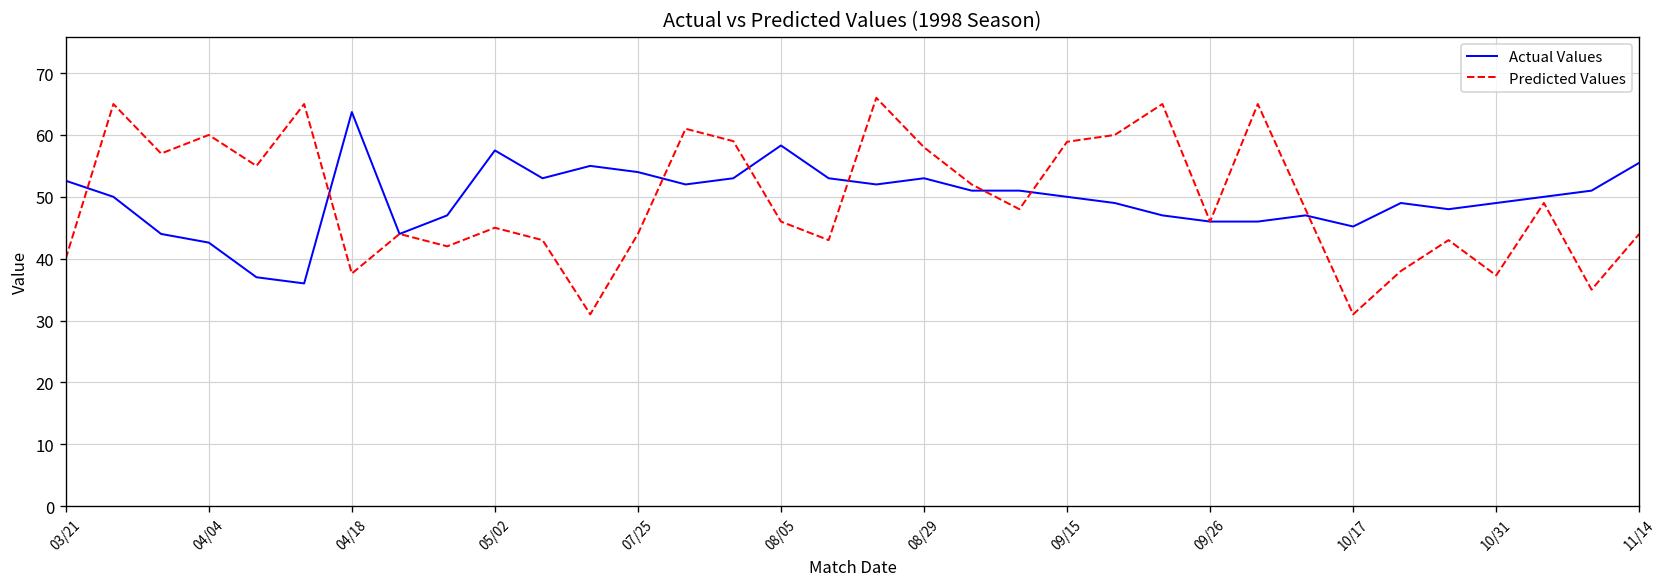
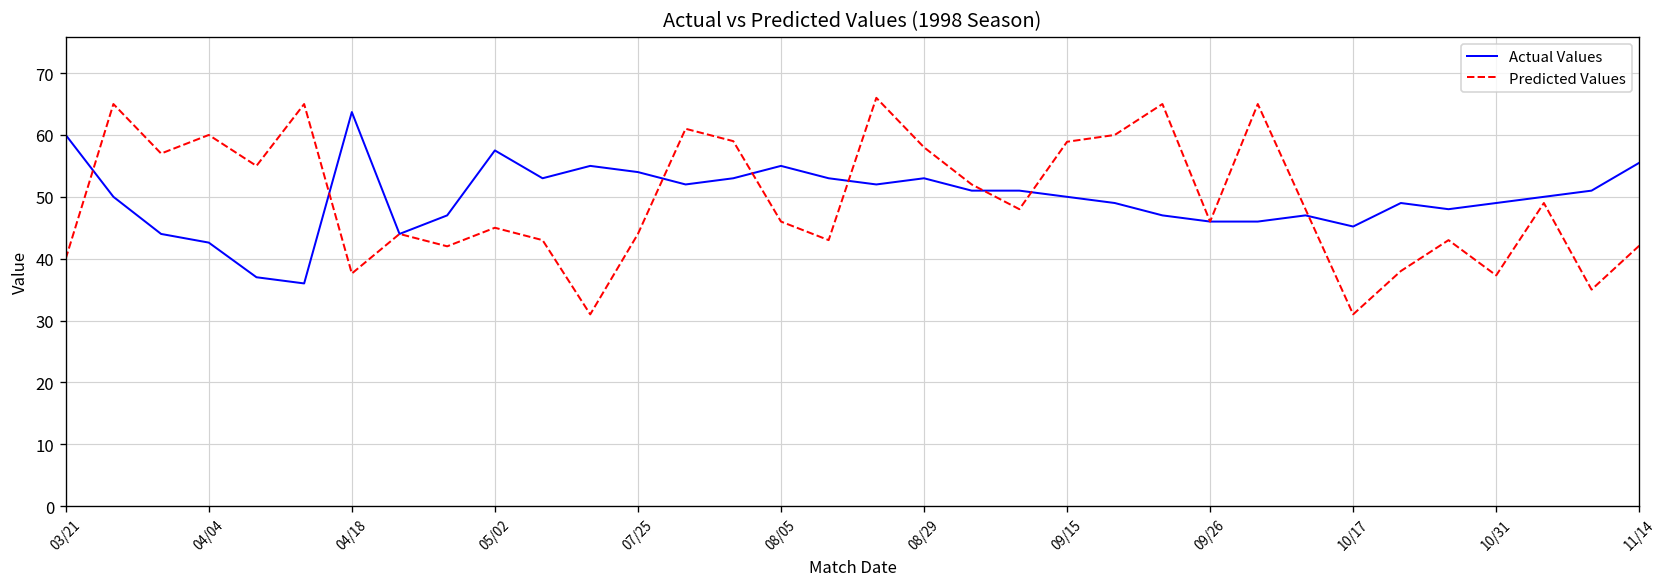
Actual Values, 03/21: 53 -> 60
Actual Values, 08/05: 58 -> 55
Predicted Values, 11/14: 44 -> 42
